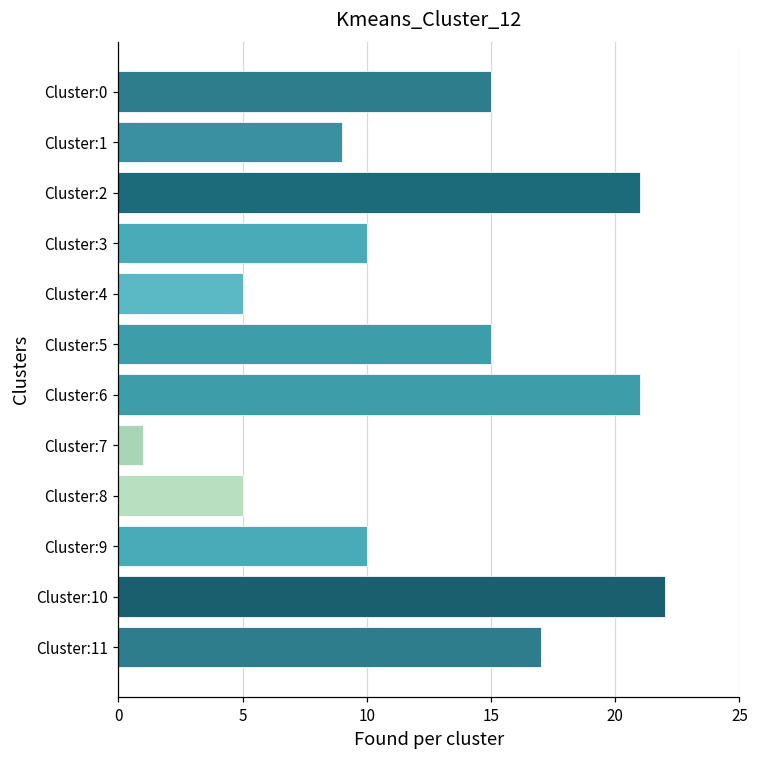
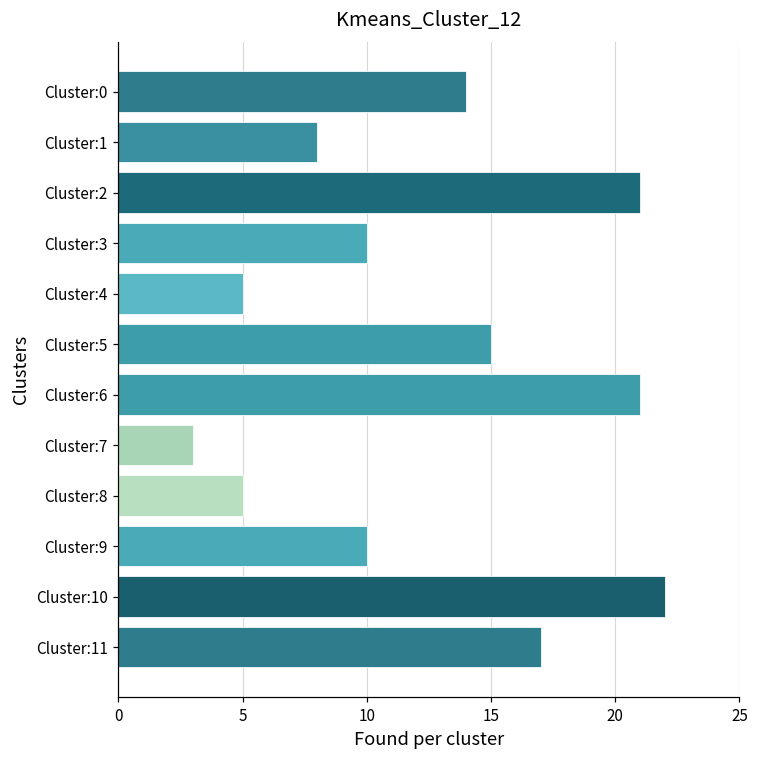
Cluster:0: 15 -> 14
Cluster:1: 9 -> 8
Cluster:7: 1 -> 3
